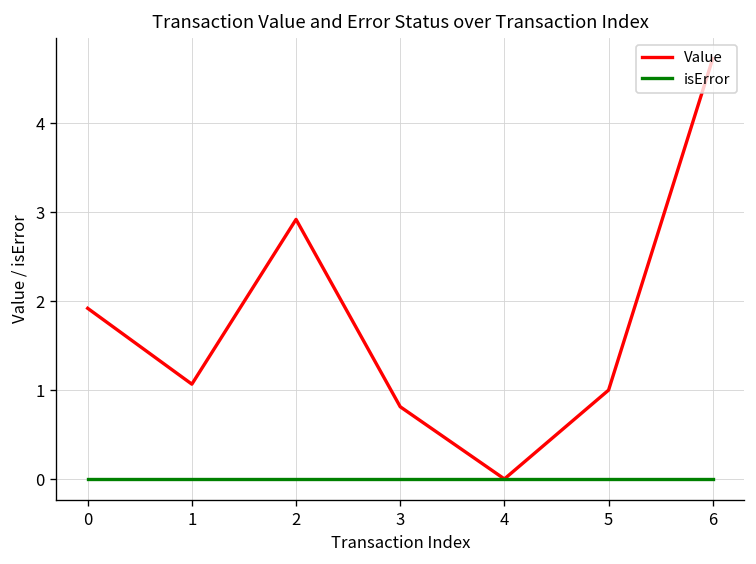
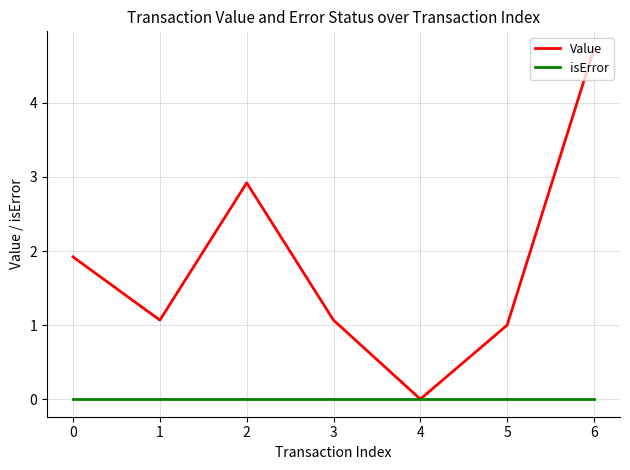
Value, 3: 0.8 -> 1.1
